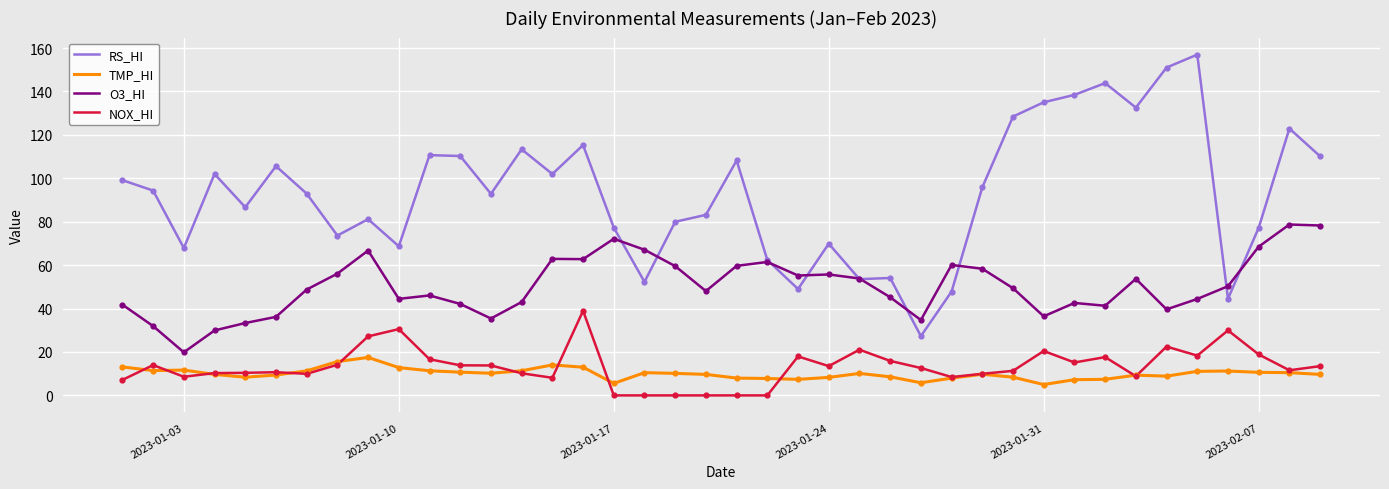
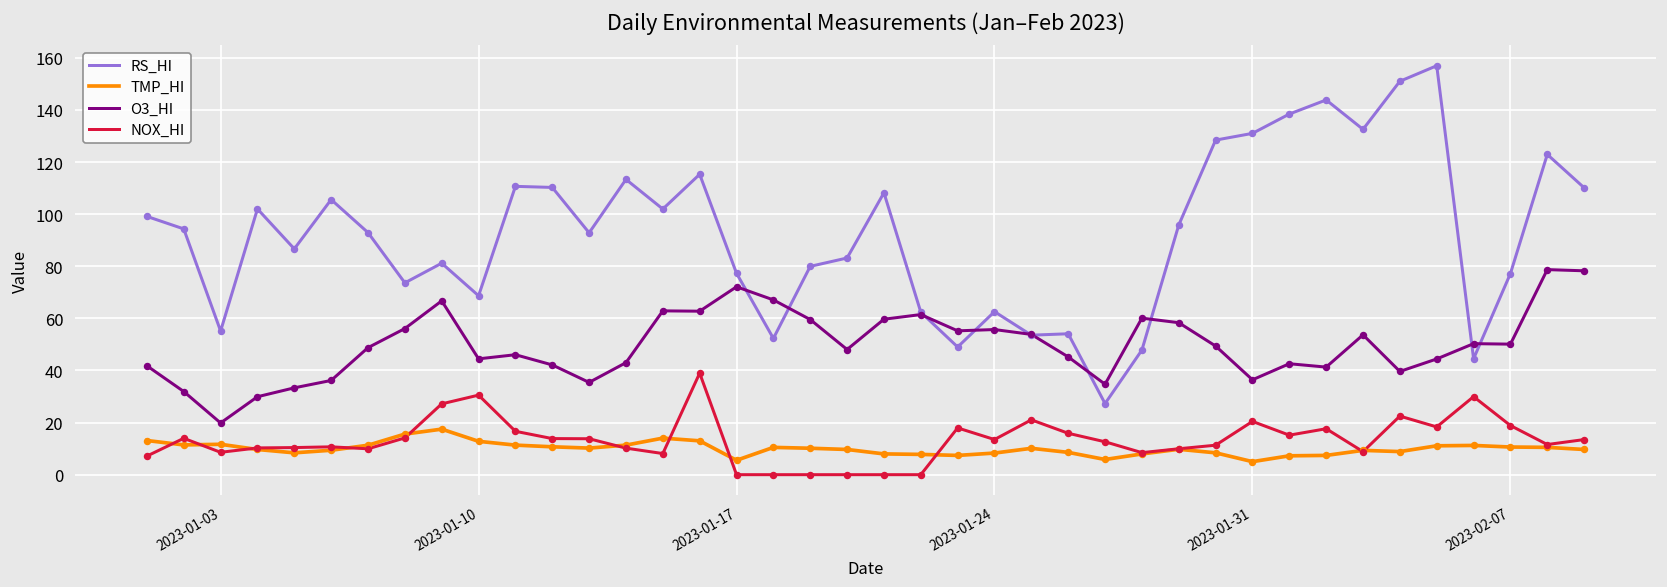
RS_HI, 2023-01-03: 68 -> 55
RS_HI, 2023-01-24: 70 -> 63
RS_HI, 2023-01-31: 135 -> 131
O3_HI, 2023-02-07: 69 -> 50
